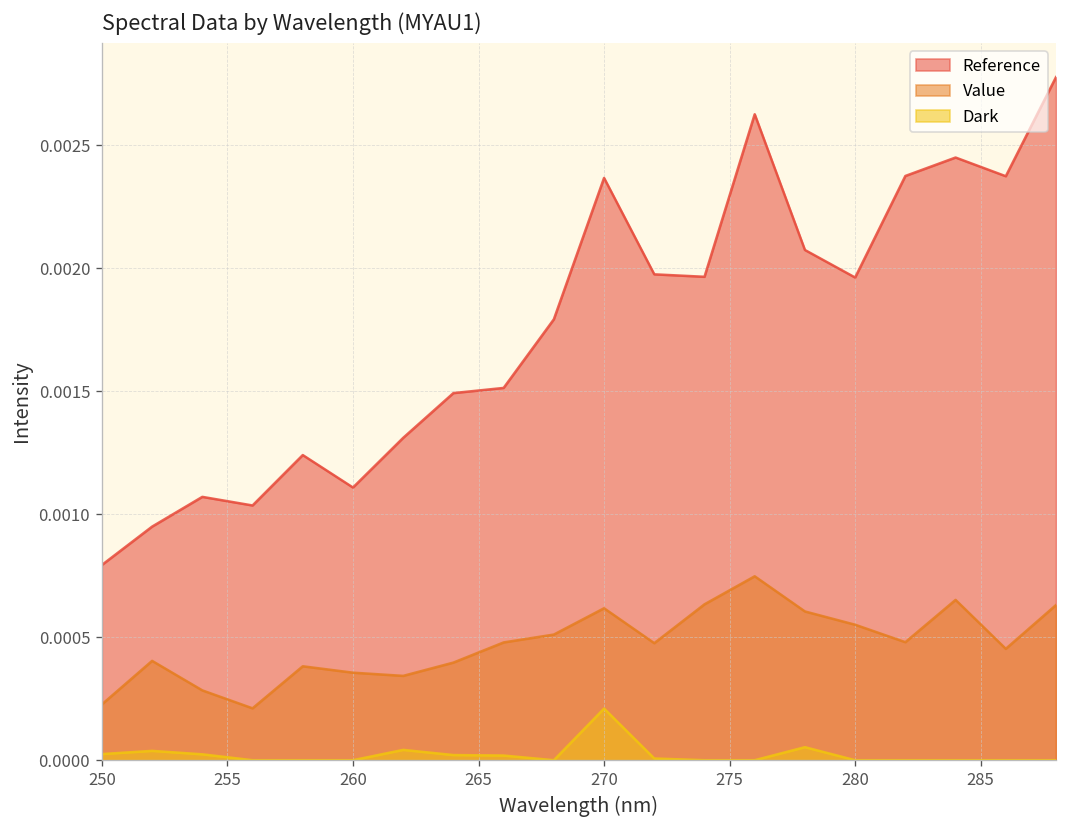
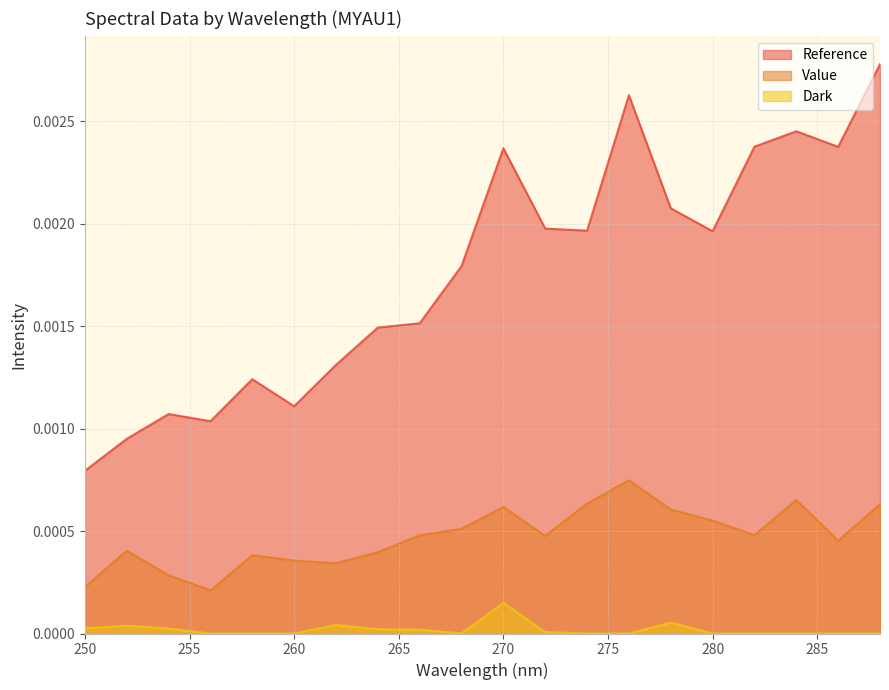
Dark, 270: 0.00021 -> 0.00015
